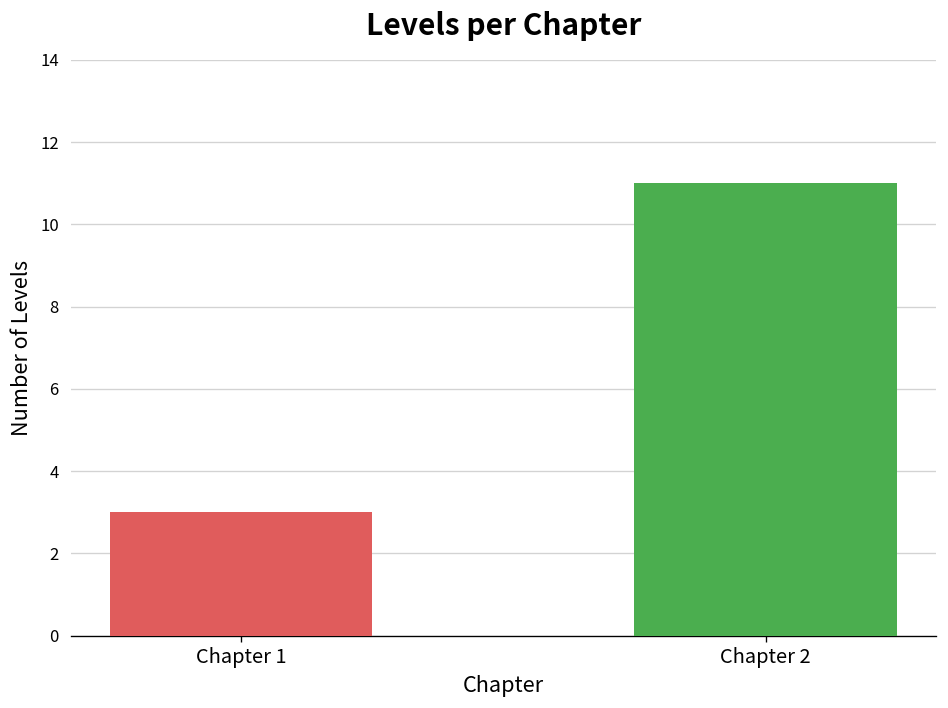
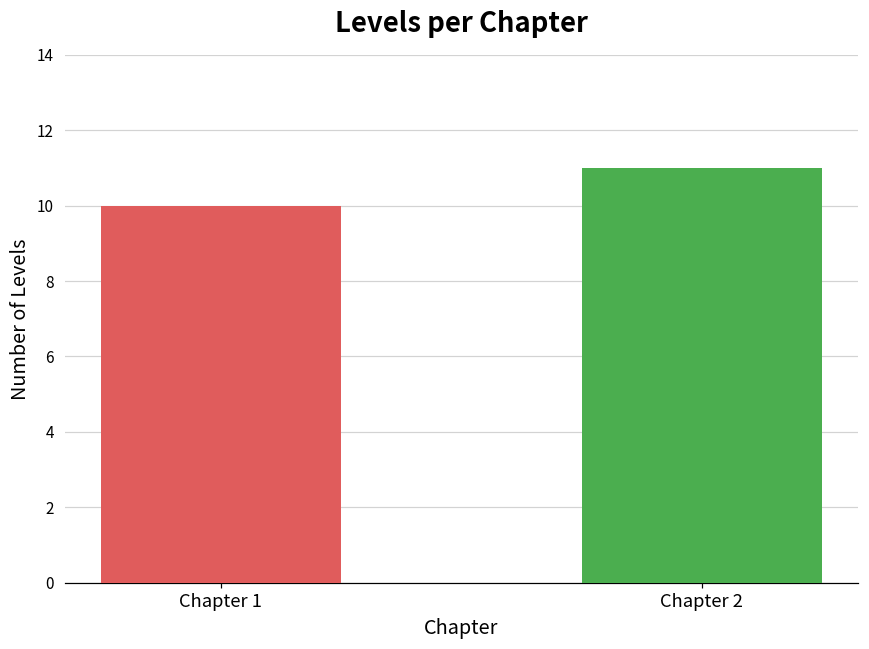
Chapter 1: 3 -> 10
